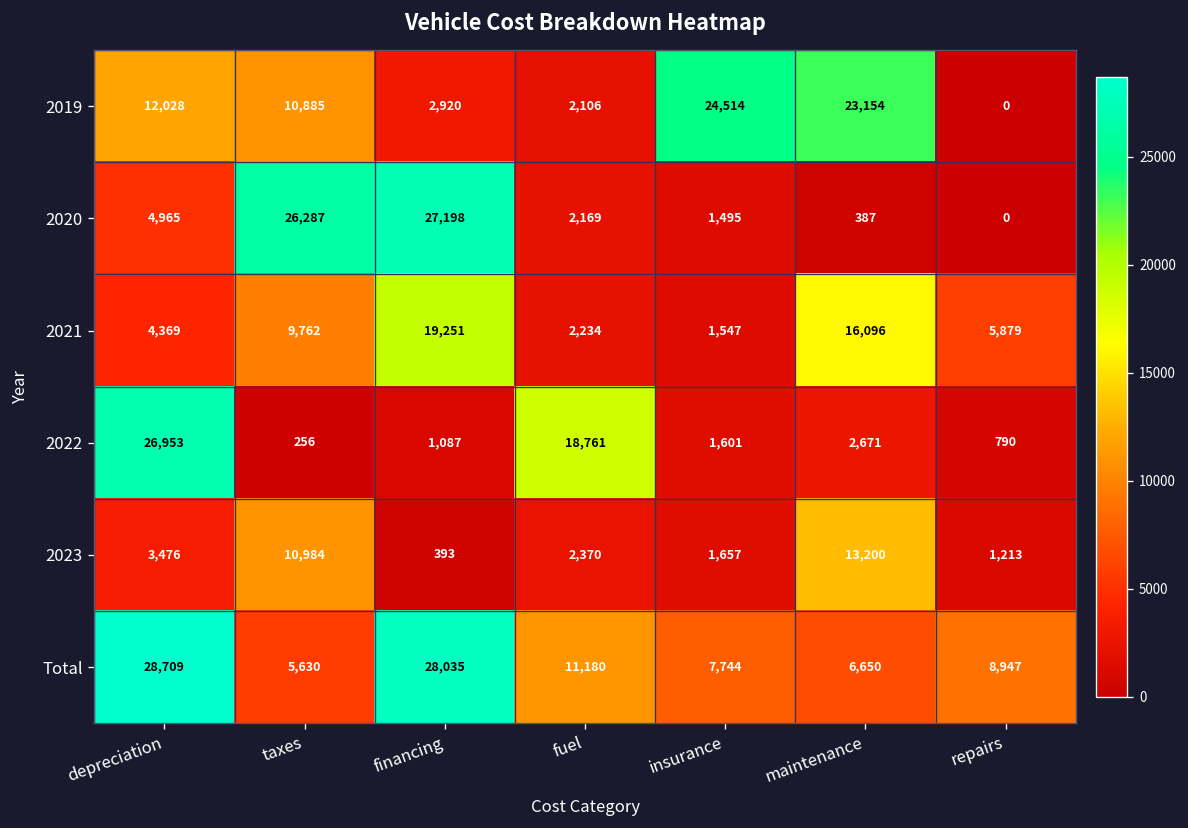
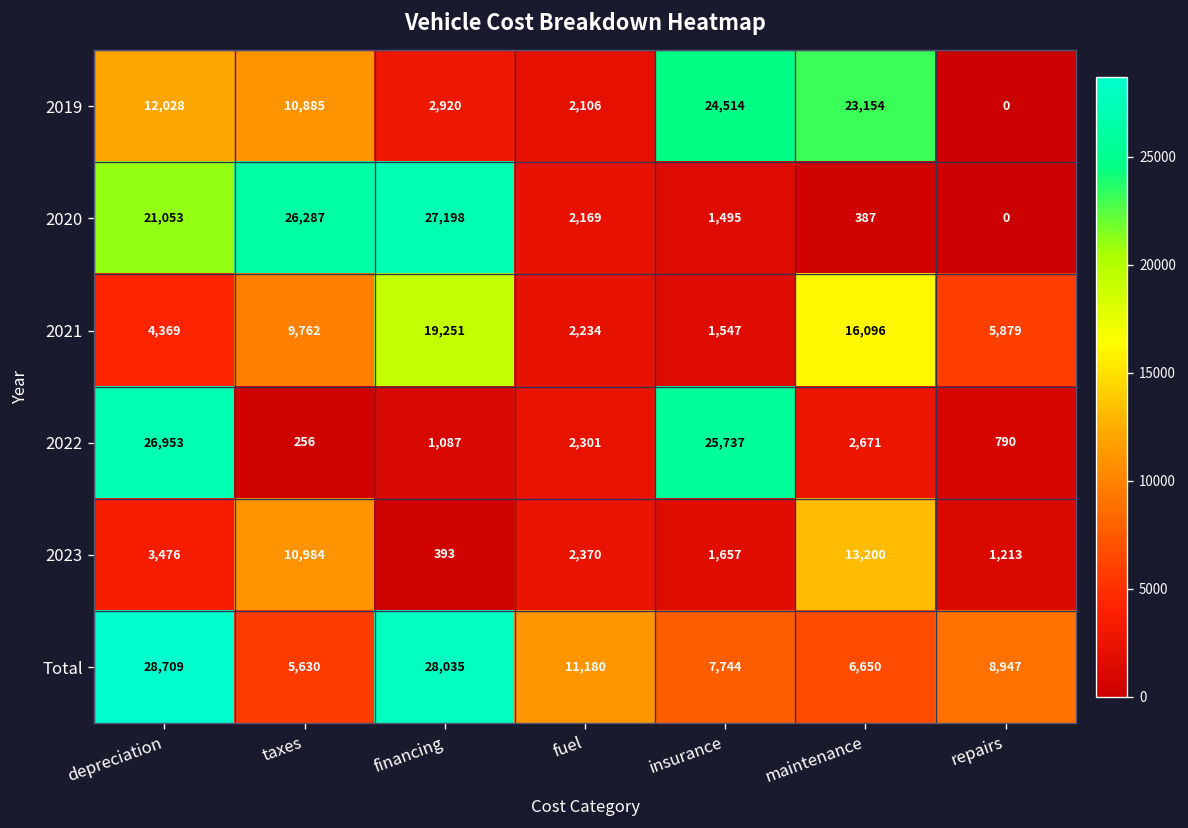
2020, depreciation: 4,965 -> 21,053
2022, fuel: 18,761 -> 2,301
2022, insurance: 1,601 -> 25,737
